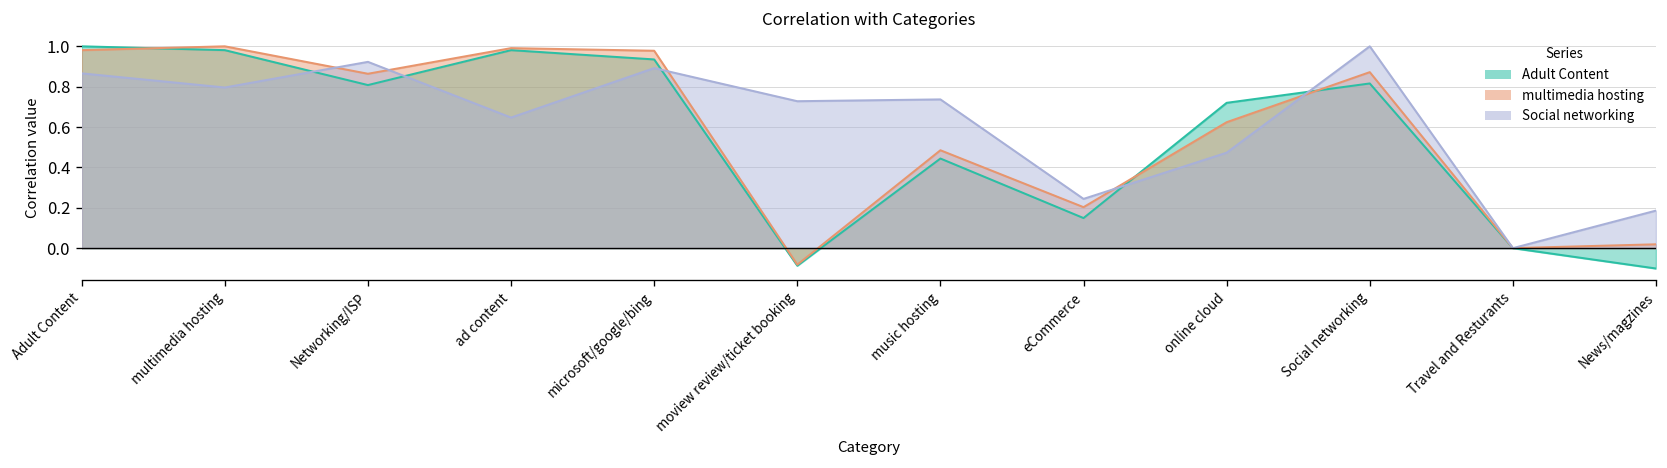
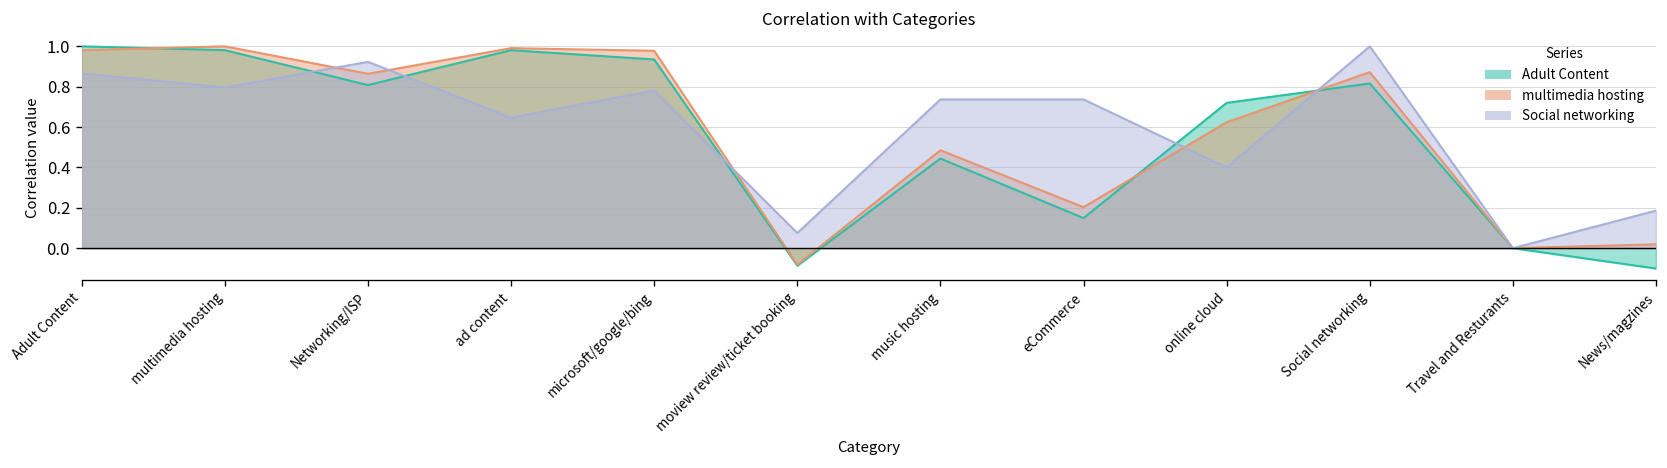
Social networking, microsoft/google/bing: 0.89 -> 0.78
Social networking, moview review/ticket booking: 0.73 -> 0.08
Social networking, eCommerce: 0.24 -> 0.74
Social networking, online cloud: 0.47 -> 0.40
